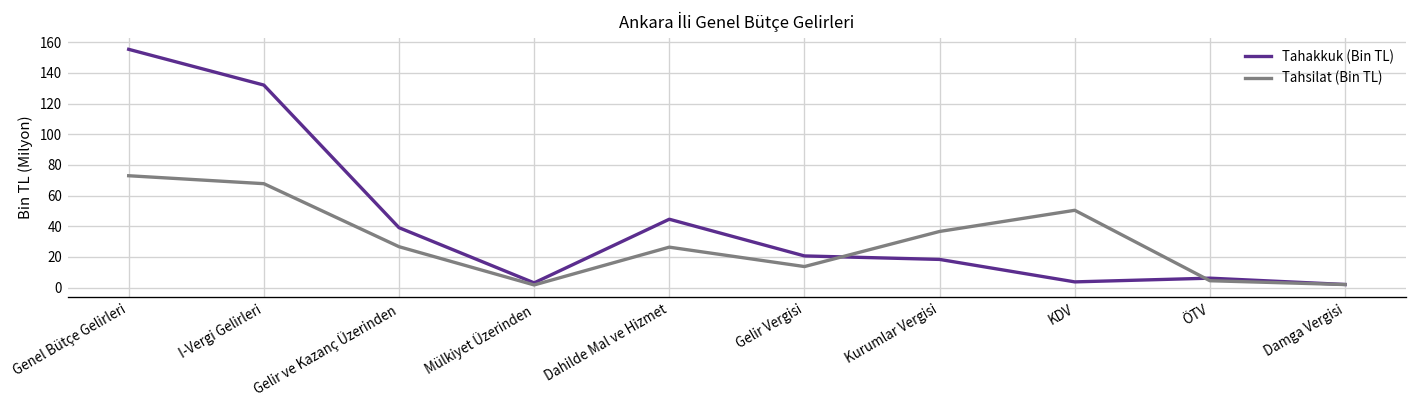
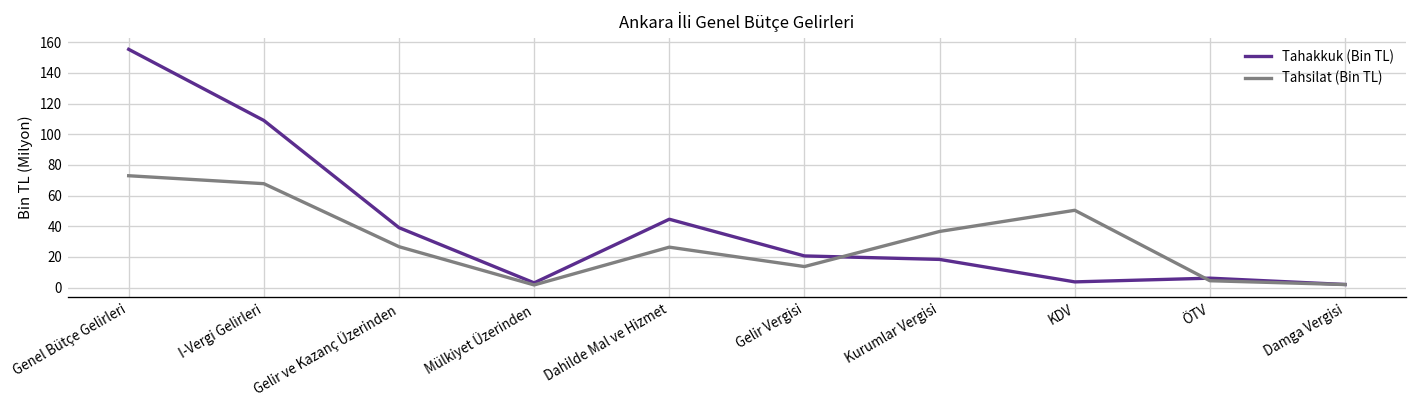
Tahakkuk (Bin TL), I-Vergi Gelirleri: 132 -> 109
